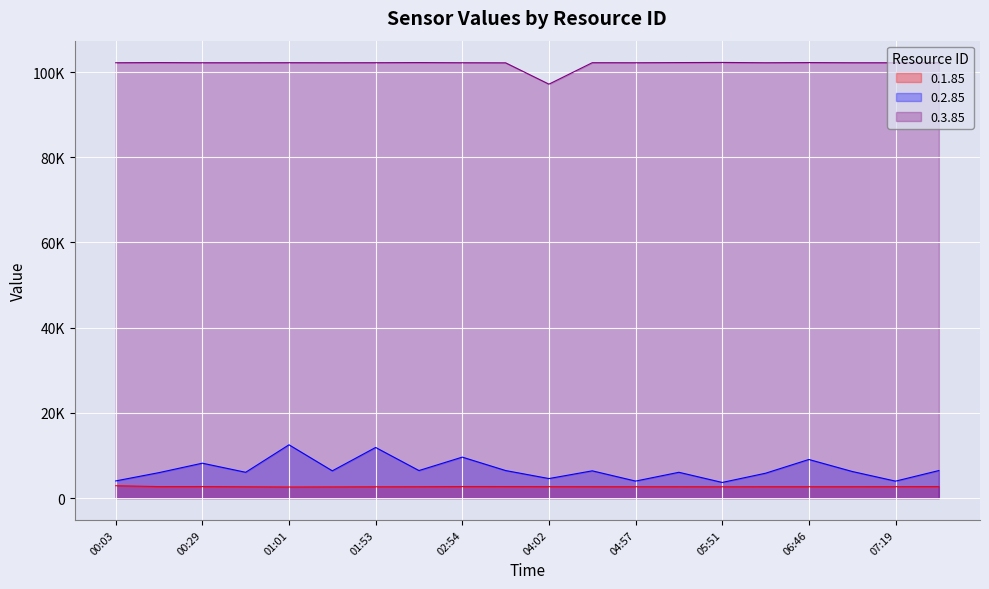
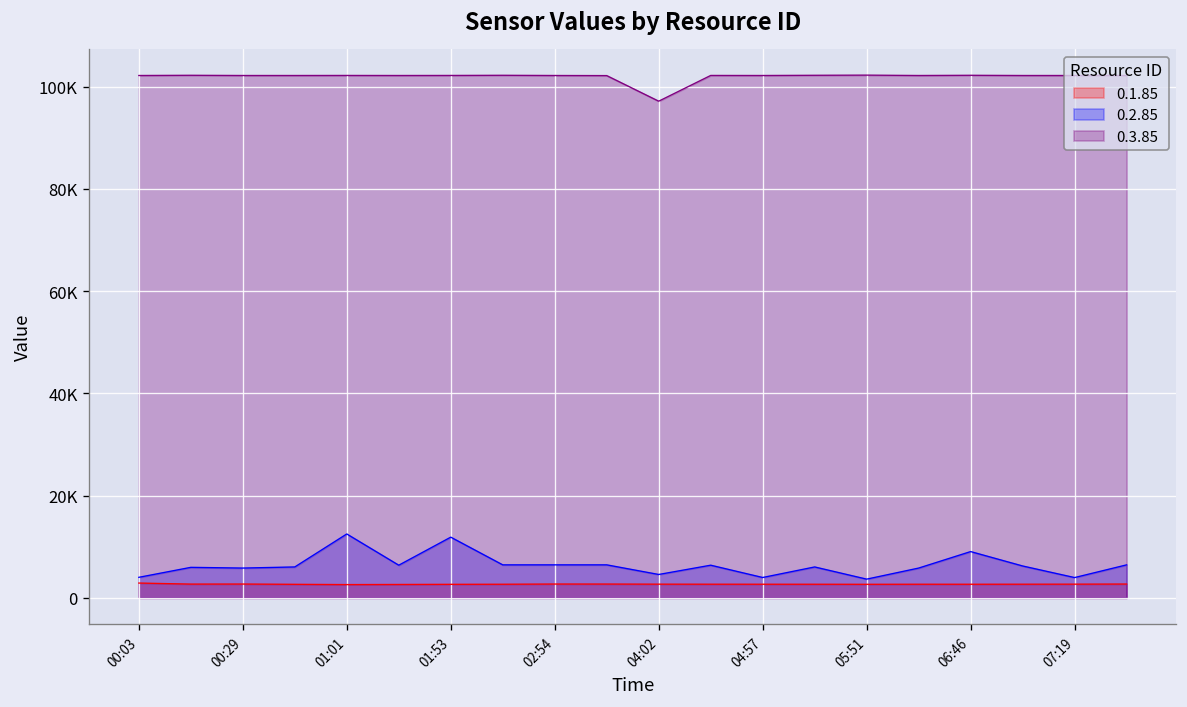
0.2.85, 00:29: 8000 -> 6000
0.2.85, 02:54: 10000 -> 6000
